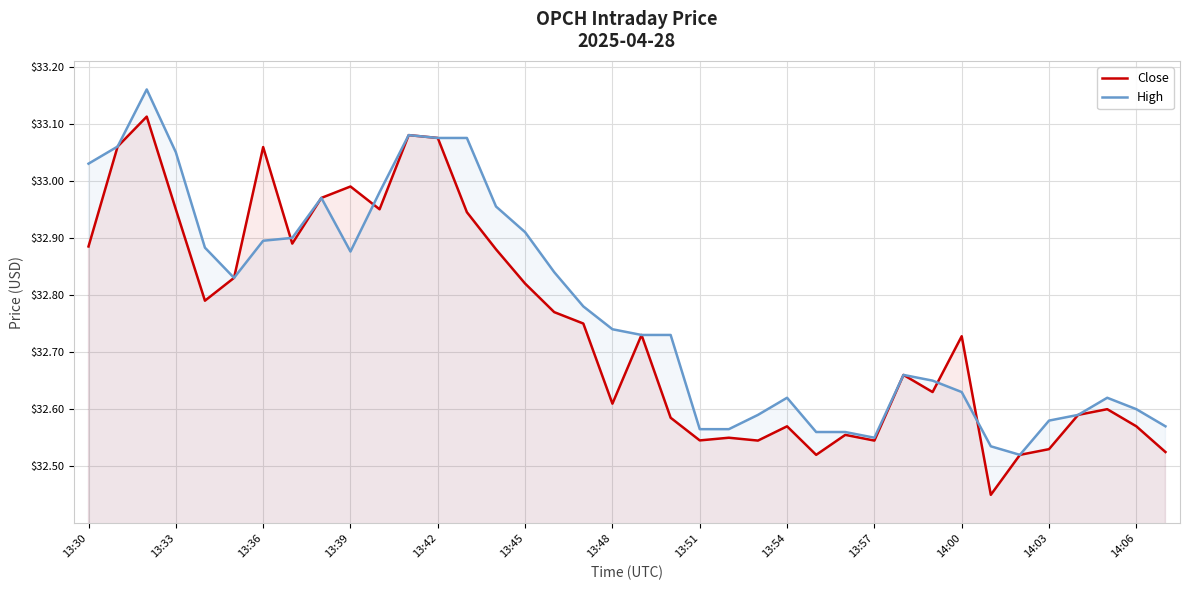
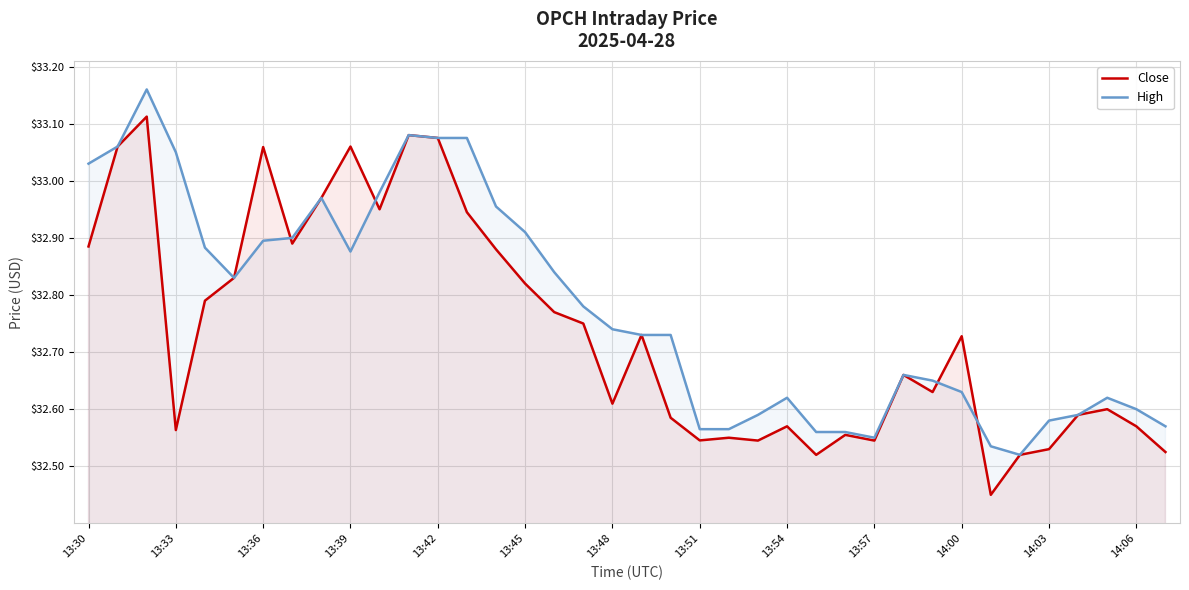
Close, 13:33: $32.95 -> $32.56
Close, 13:39: $32.99 -> $33.06
